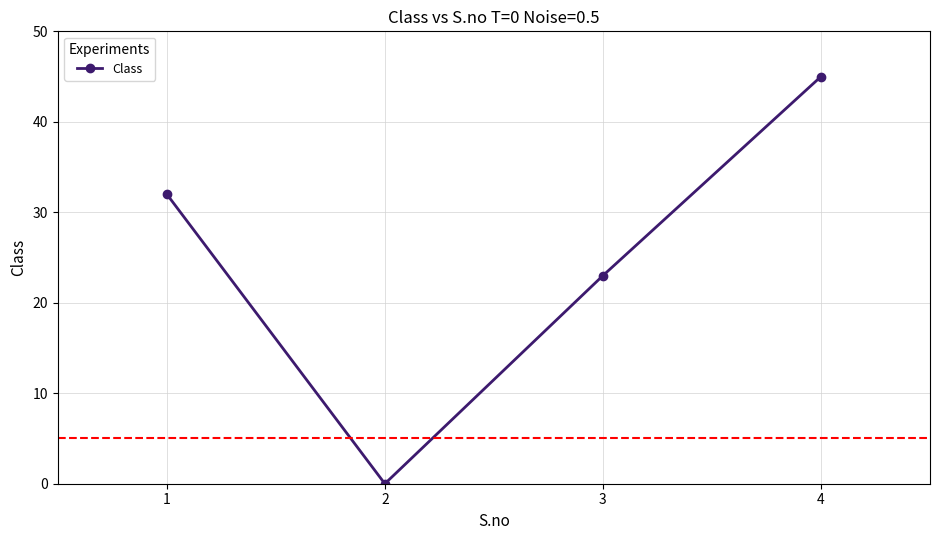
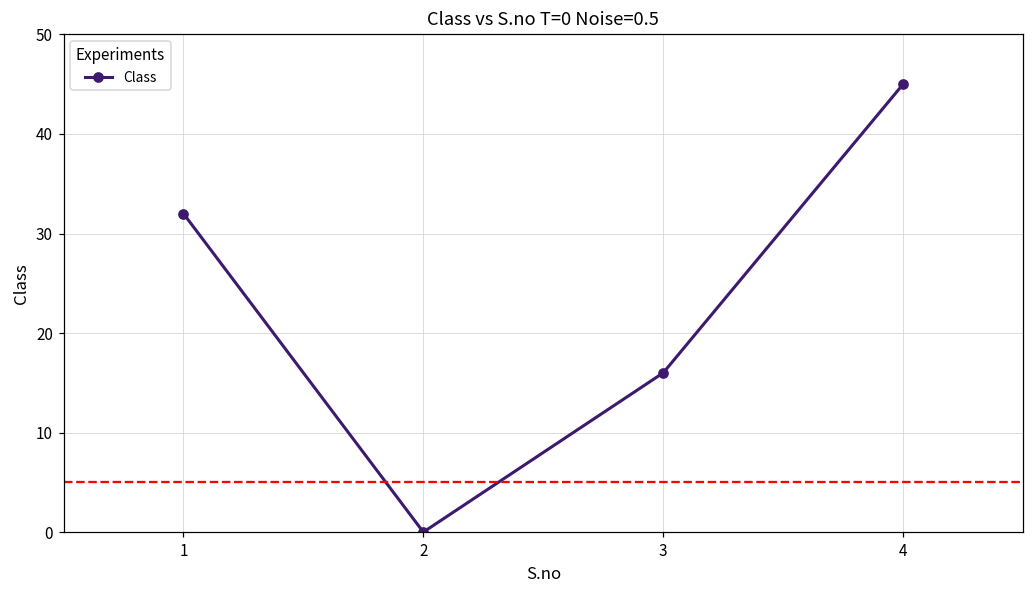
3: 23 -> 16
